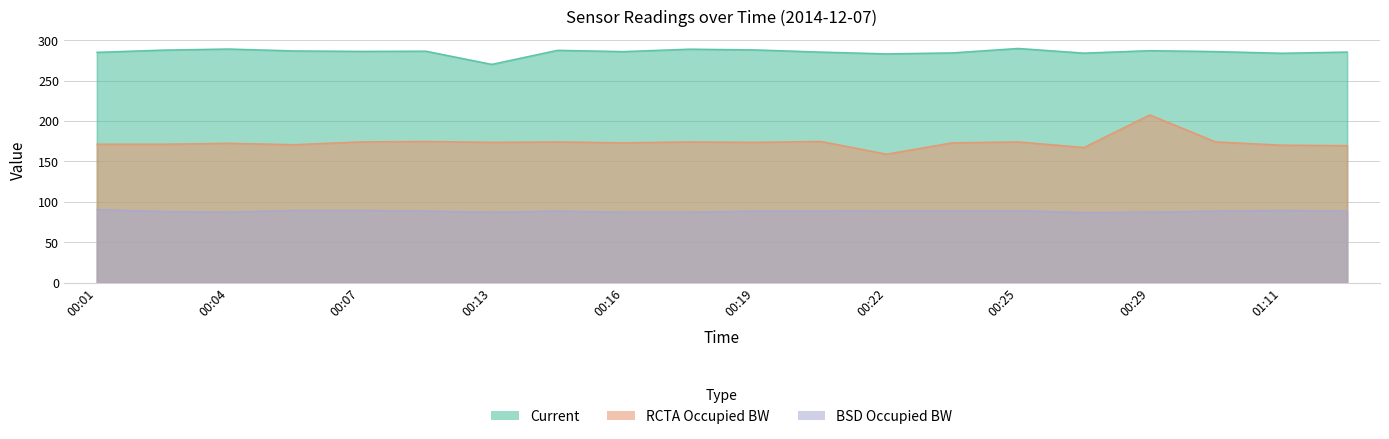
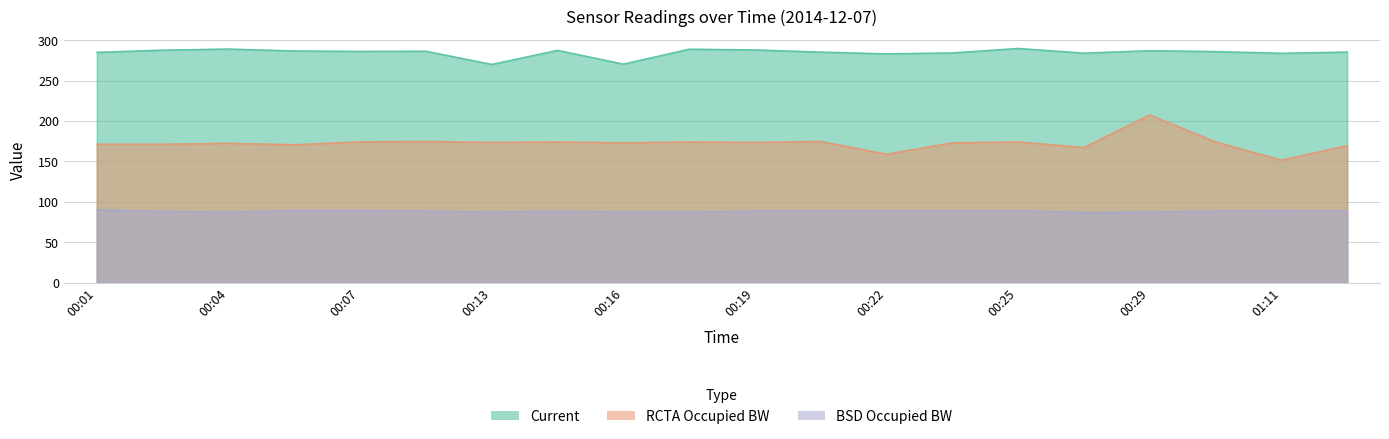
Current, 00:16: 290 -> 270
RCTA Occupied BW, 01:11: 170 -> 150
